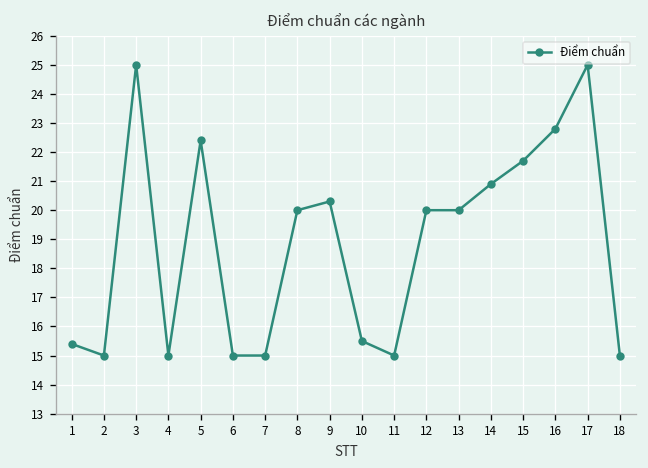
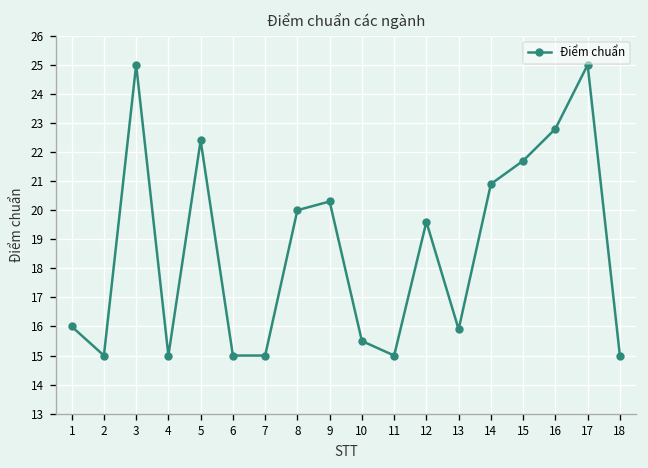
1: 15.4 -> 16.0
12: 20.0 -> 19.6
13: 20.0 -> 15.9
